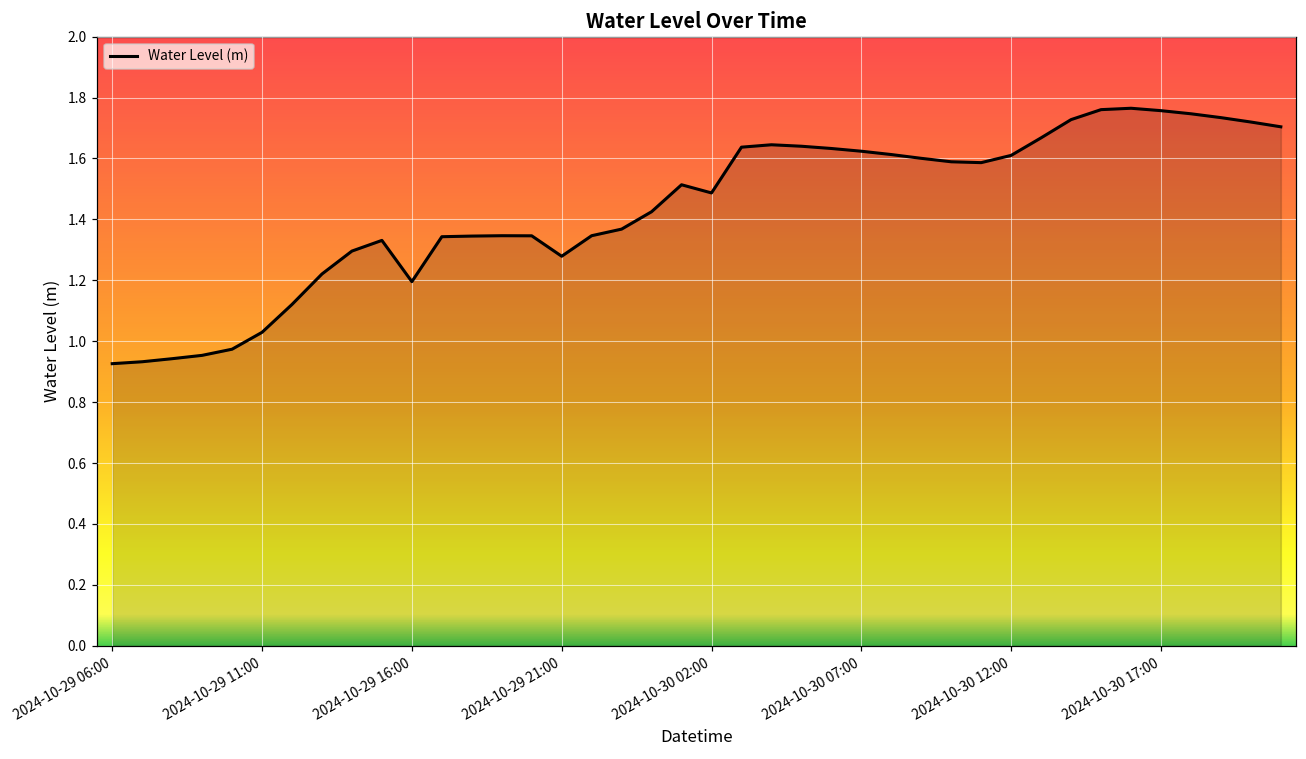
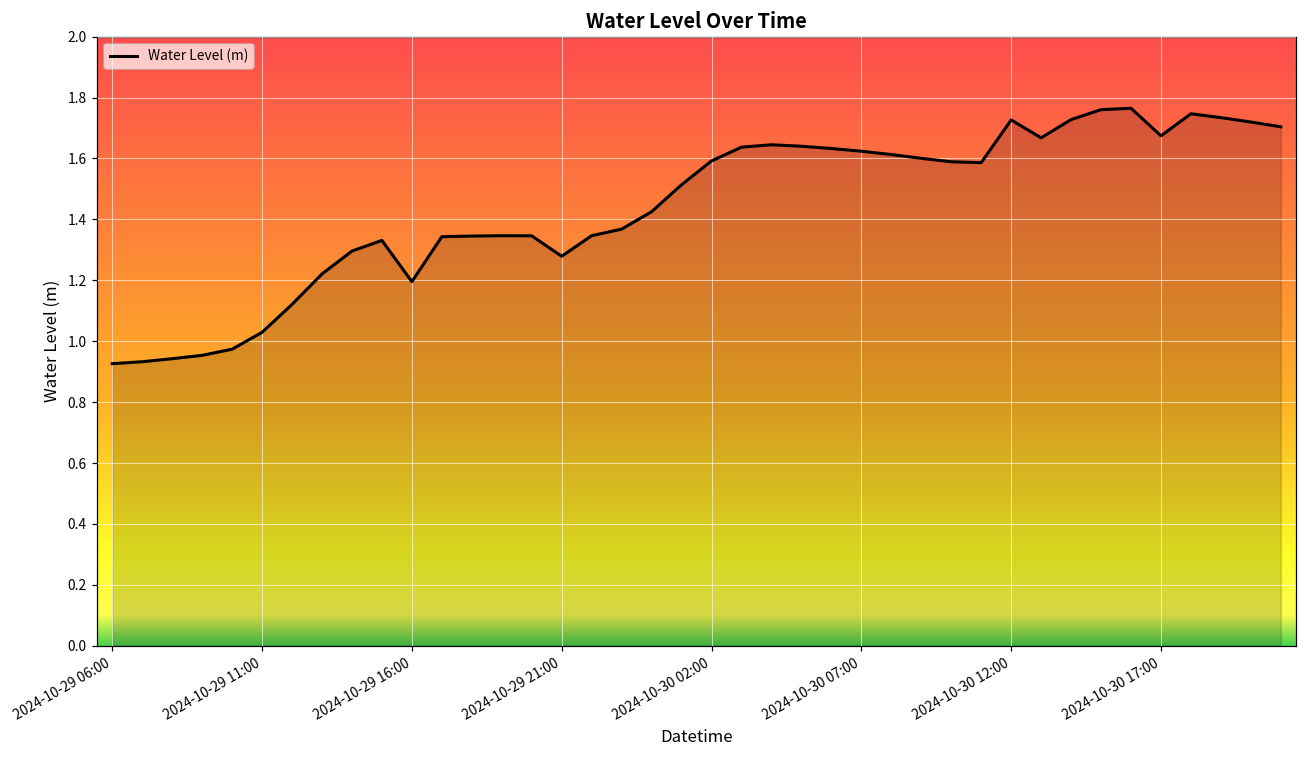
2024-10-30 02:00: 1.49 -> 1.59
2024-10-30 12:00: 1.61 -> 1.73
2024-10-30 17:00: 1.76 -> 1.67
